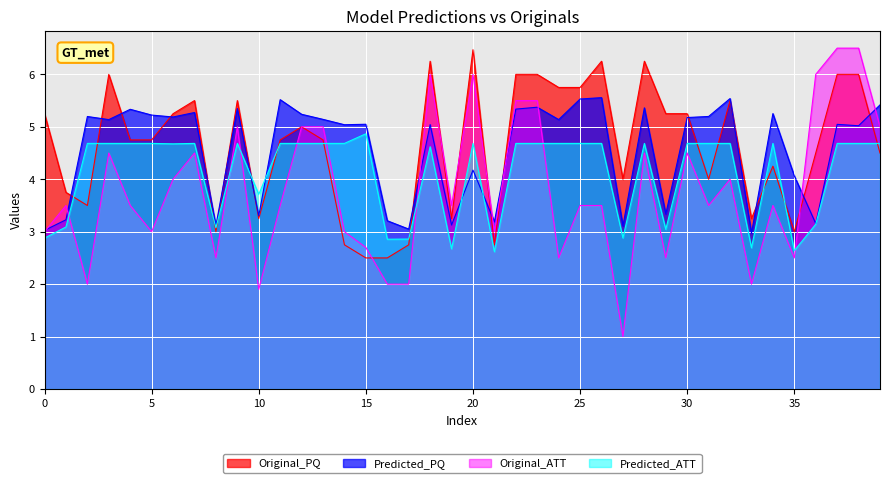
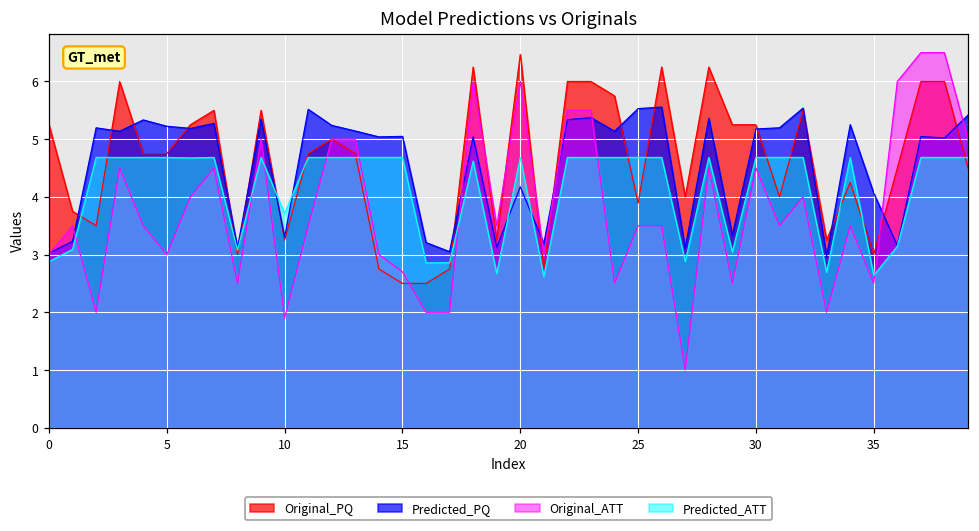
Predicted_ATT, 15: 4.9 -> 4.7
Original_PQ, 25: 5.8 -> 3.9
